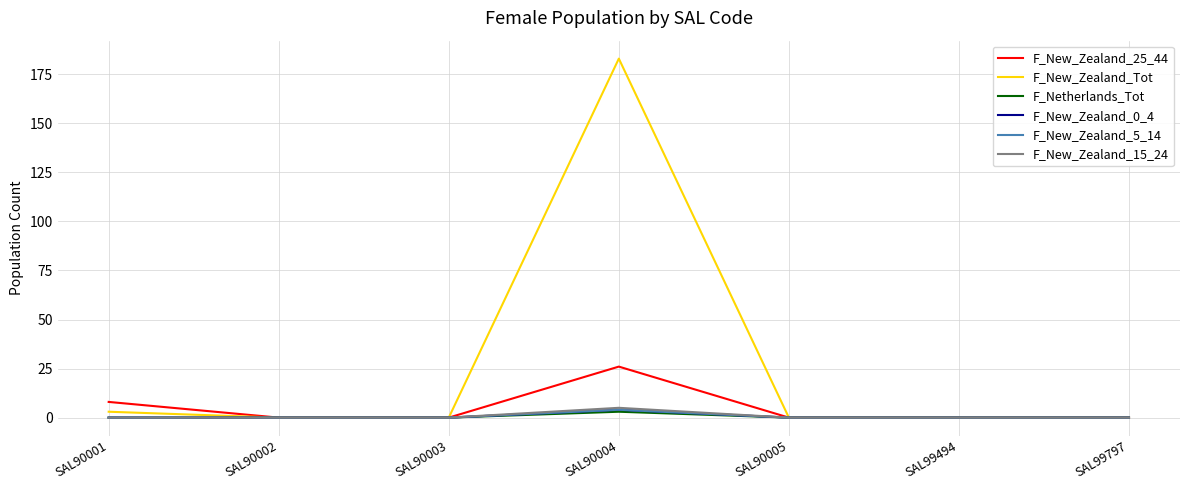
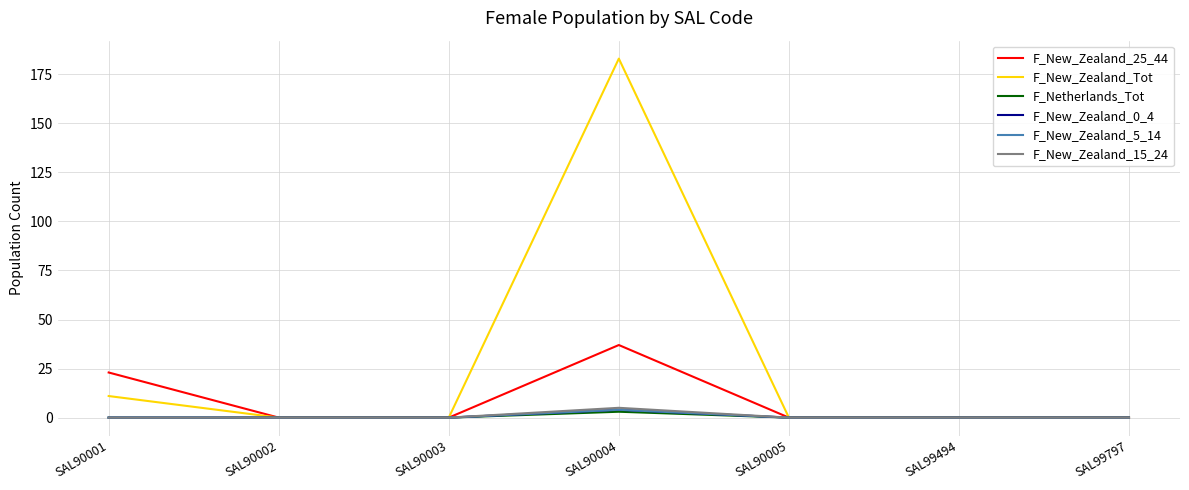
F_New_Zealand_25_44, SAL90001: 8 -> 23
F_New_Zealand_Tot, SAL90001: 3 -> 11
F_New_Zealand_25_44, SAL90004: 26 -> 37
